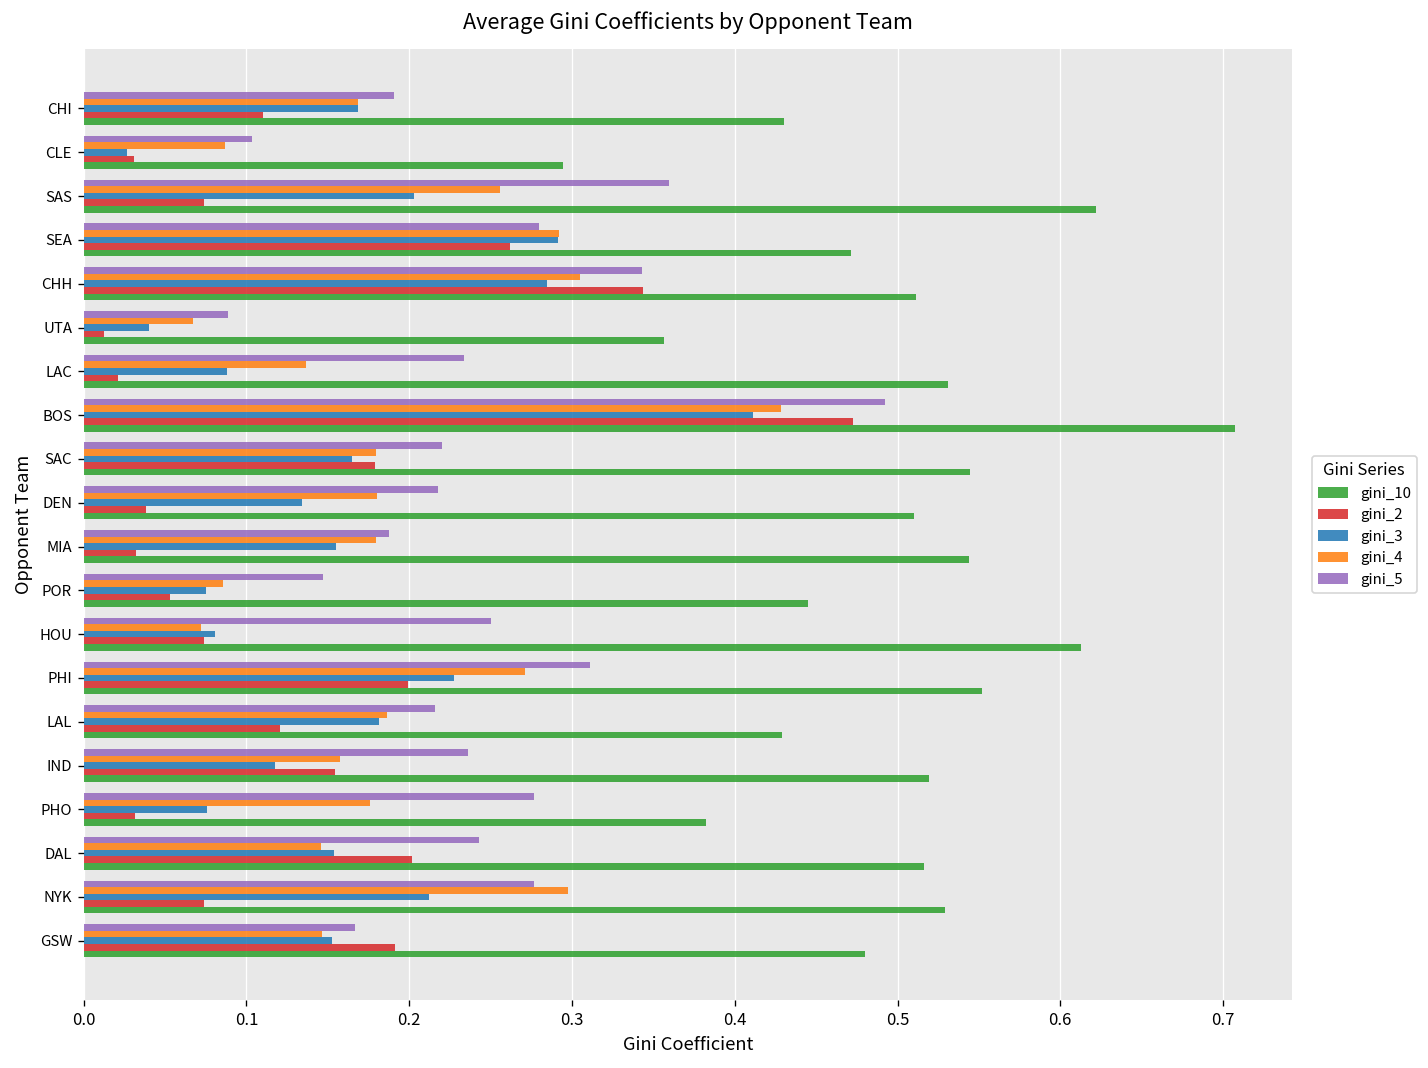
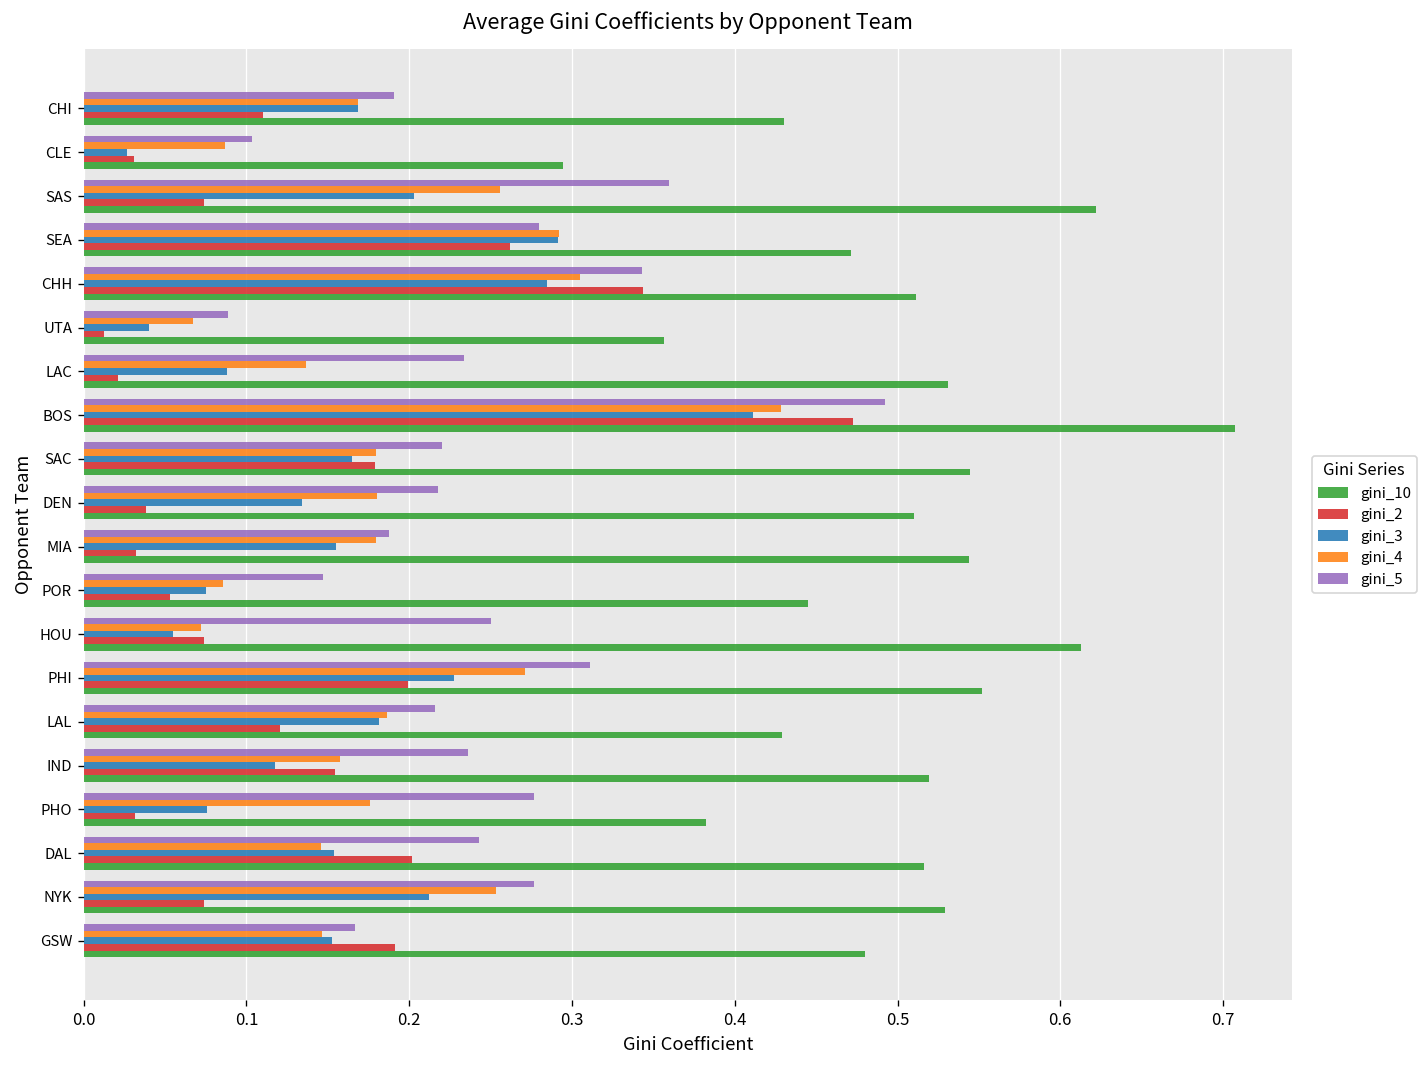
gini_3, HOU: 0.081 -> 0.055
gini_4, NYK: 0.298 -> 0.253
